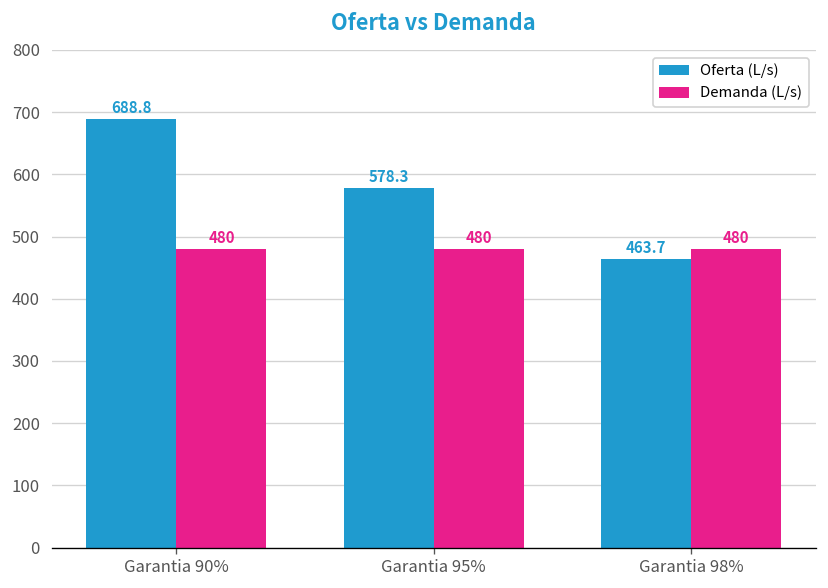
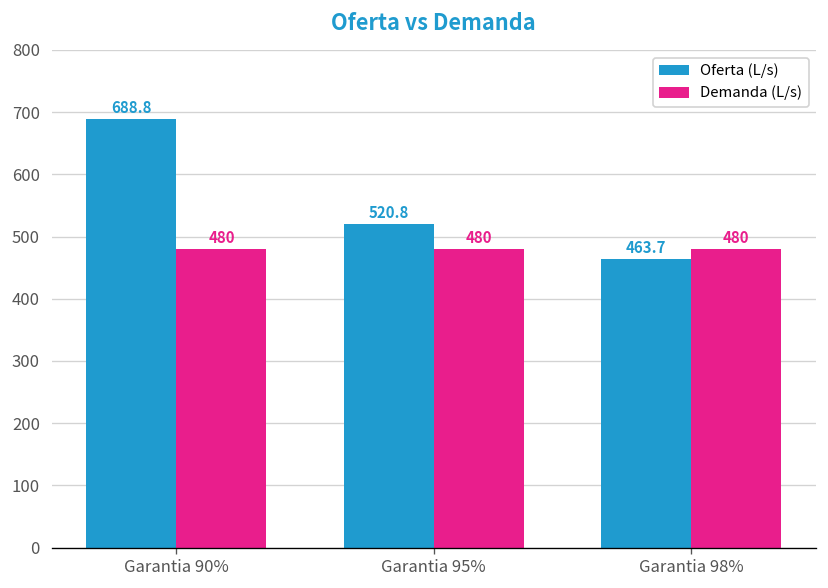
Oferta (L/s), Garantia 95%: 578.3 -> 520.8
